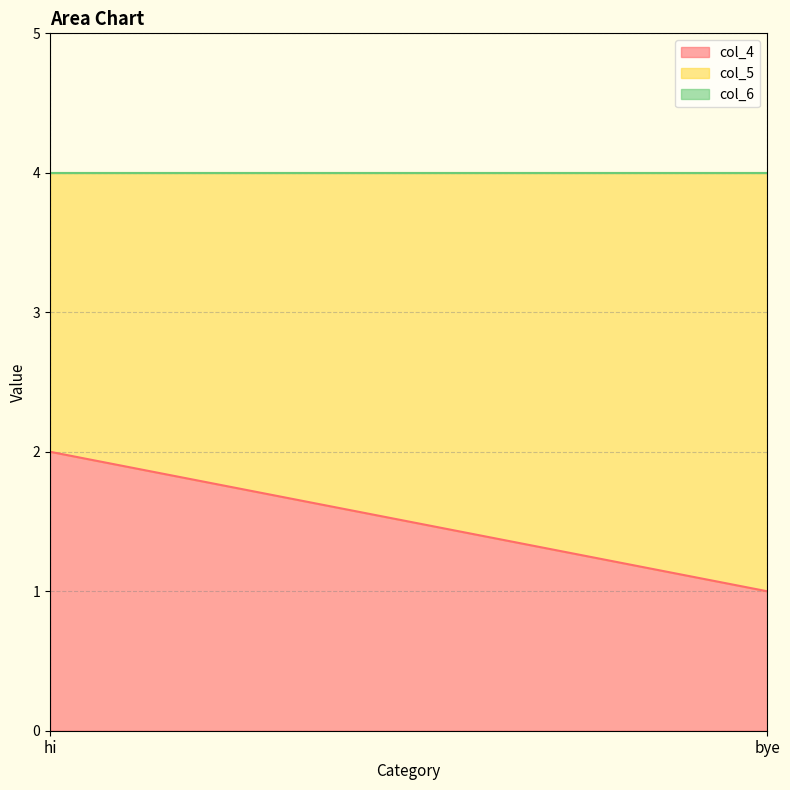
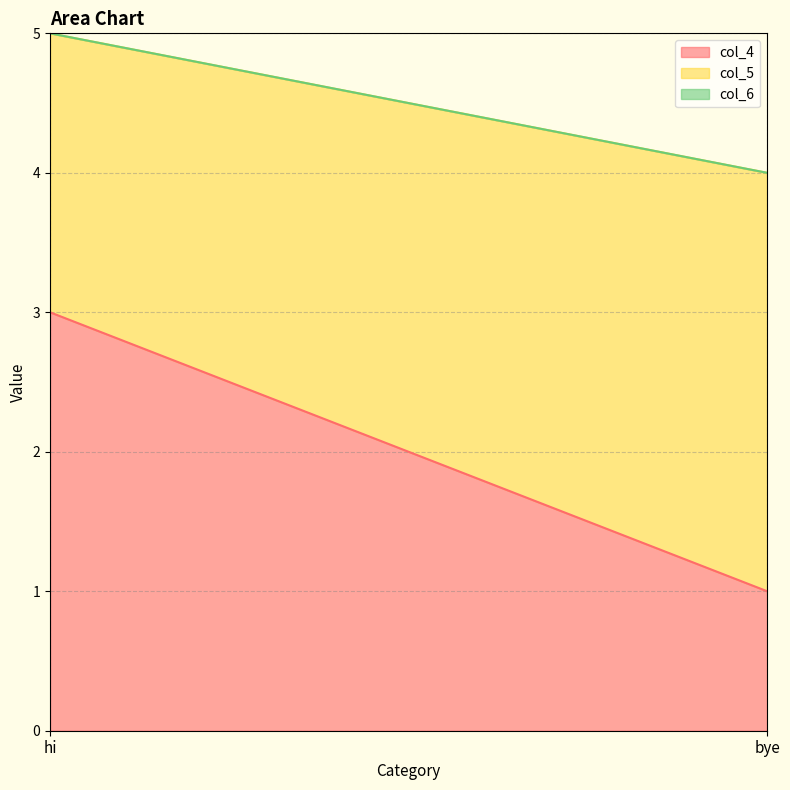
col_4, hi: 2 -> 3
